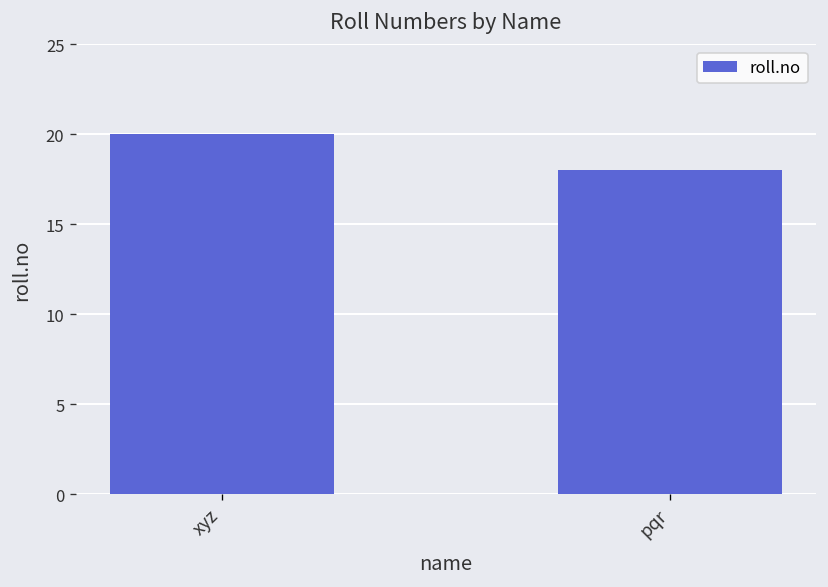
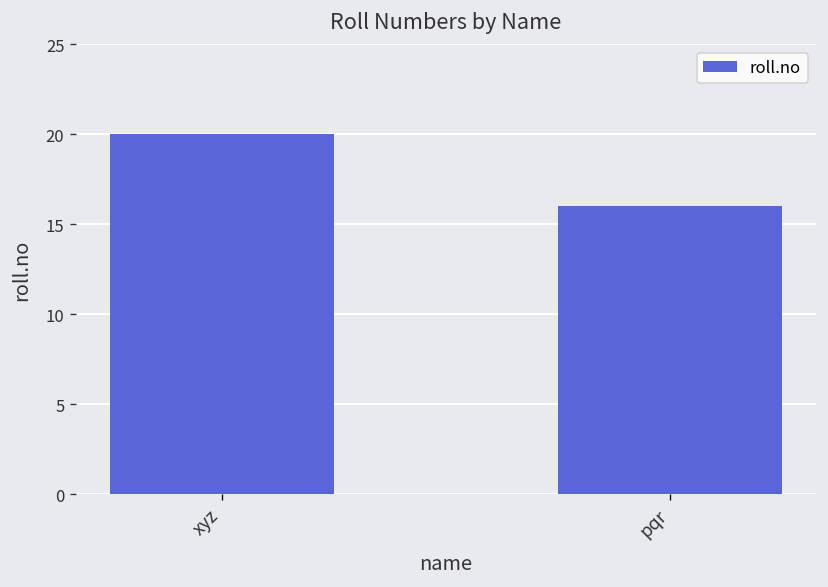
pqr: 18 -> 16
